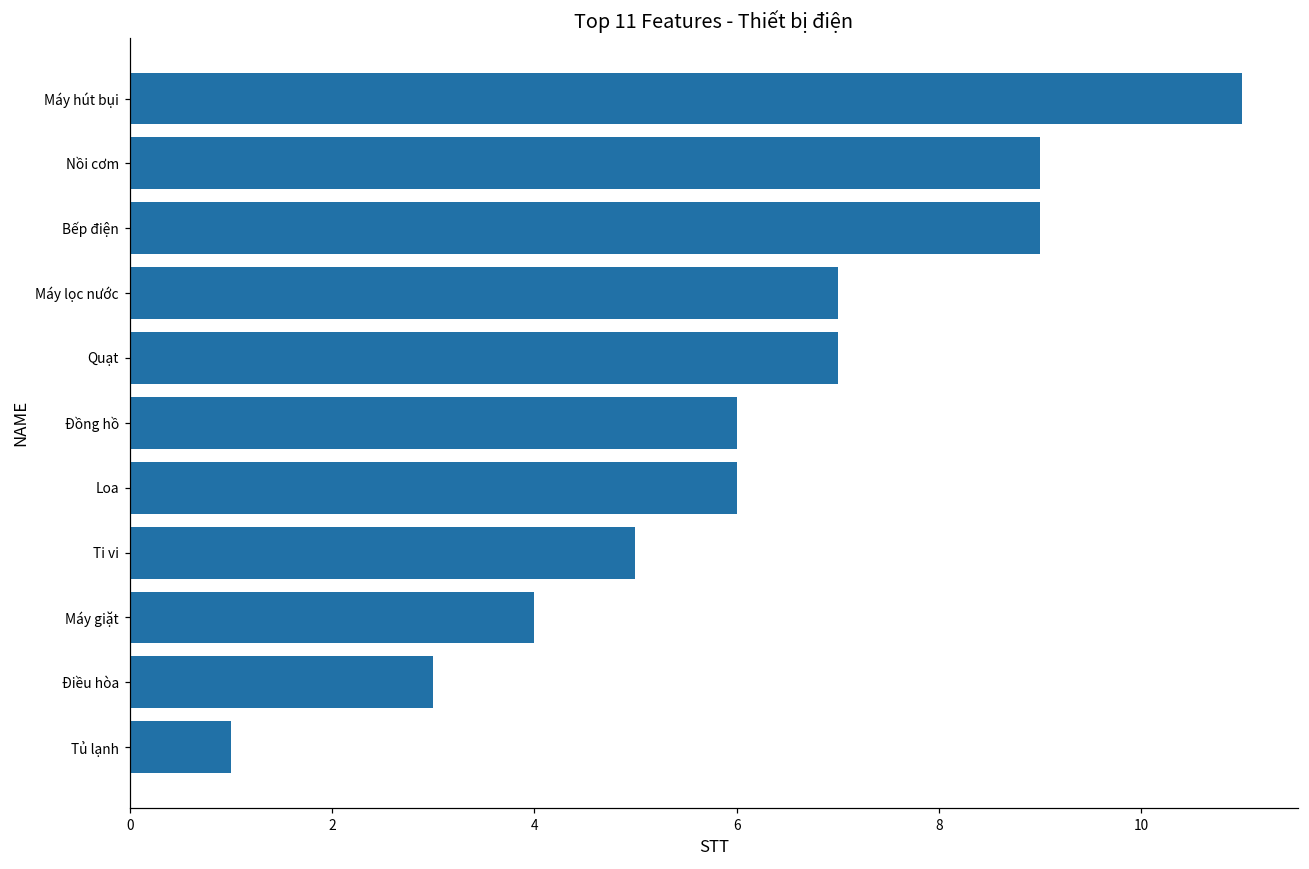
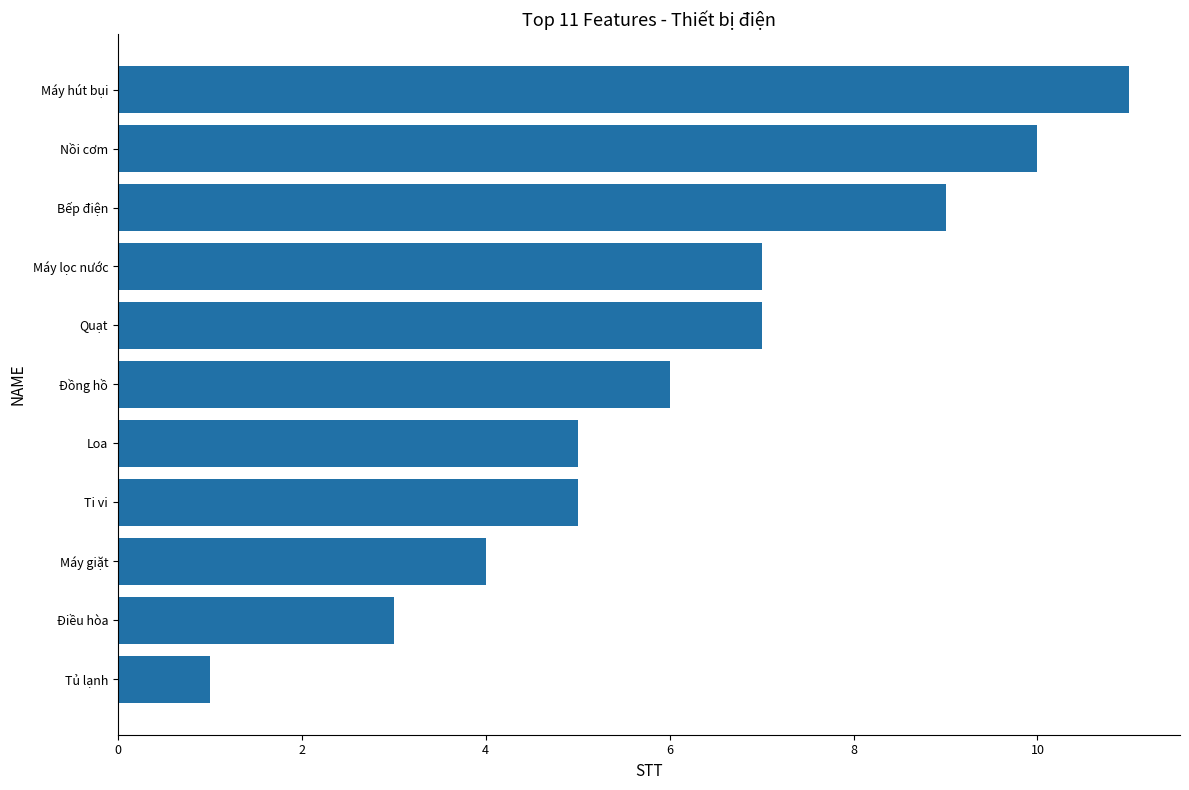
Nồi cơm: 9 -> 10
Loa: 6 -> 5
